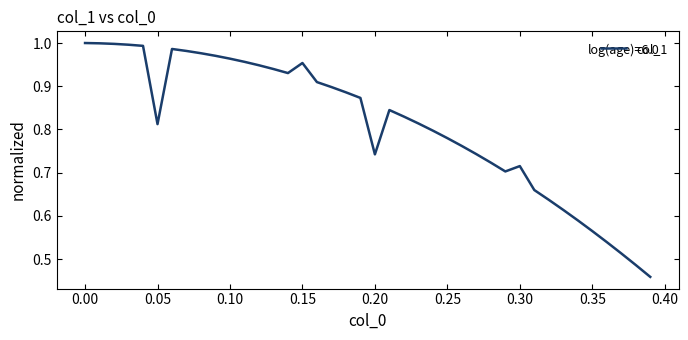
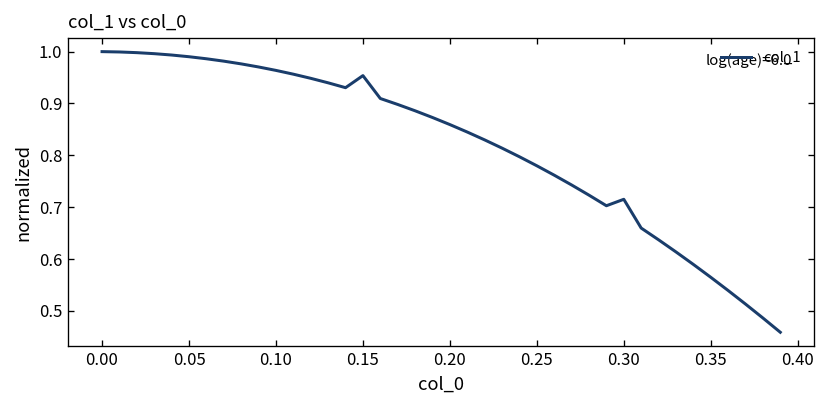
0.05: 0.81 -> 0.99
0.20: 0.74 -> 0.86
